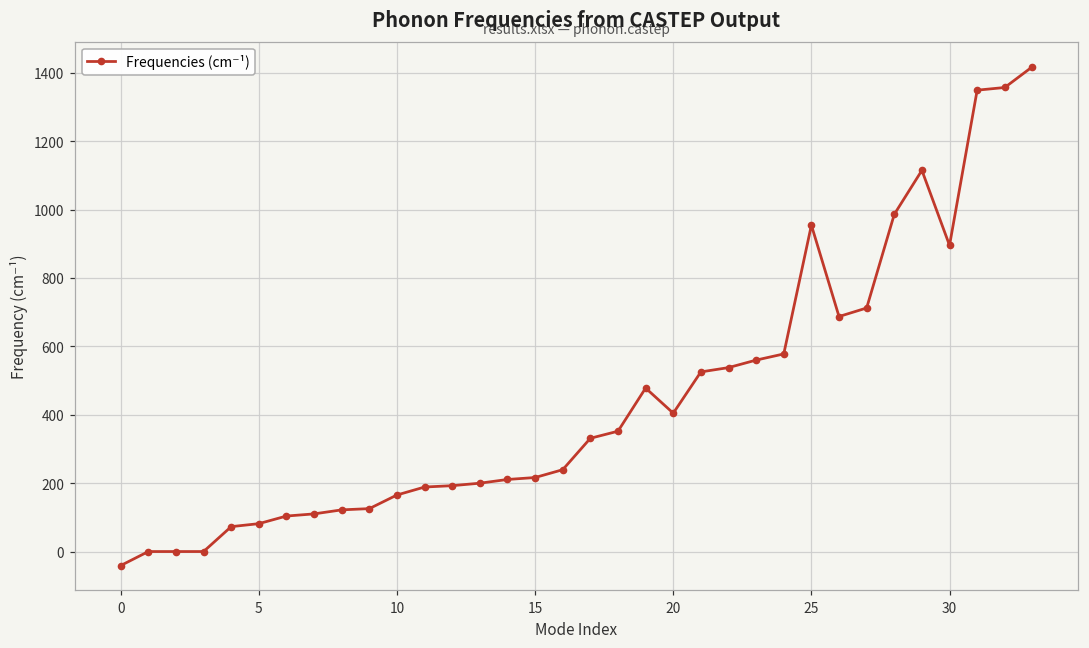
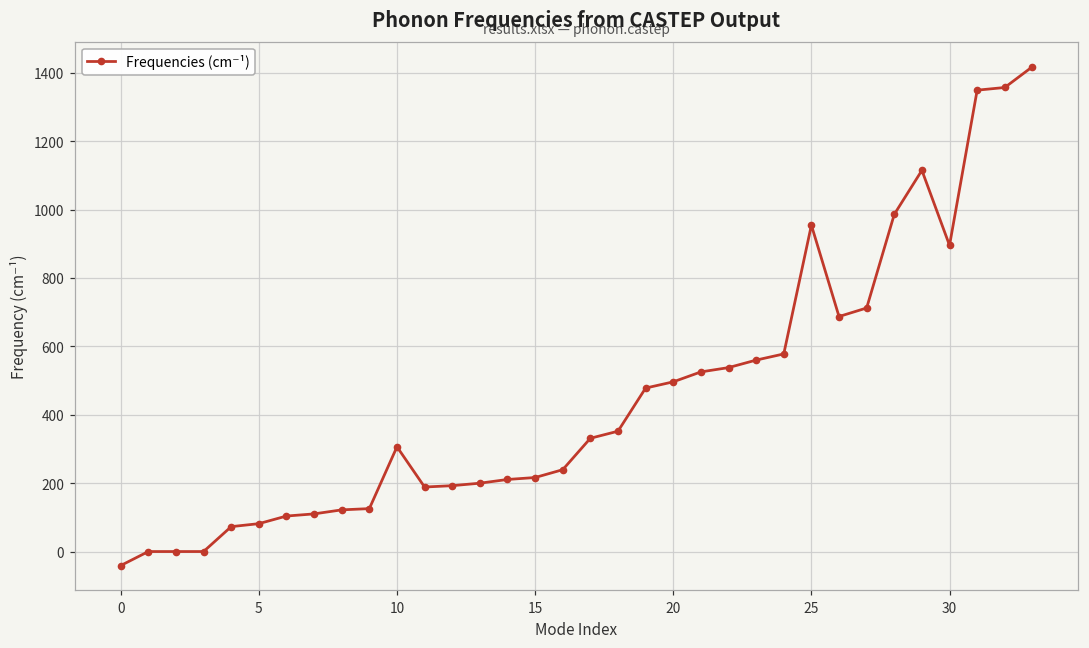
10: 170 -> 310
20: 400 -> 500
